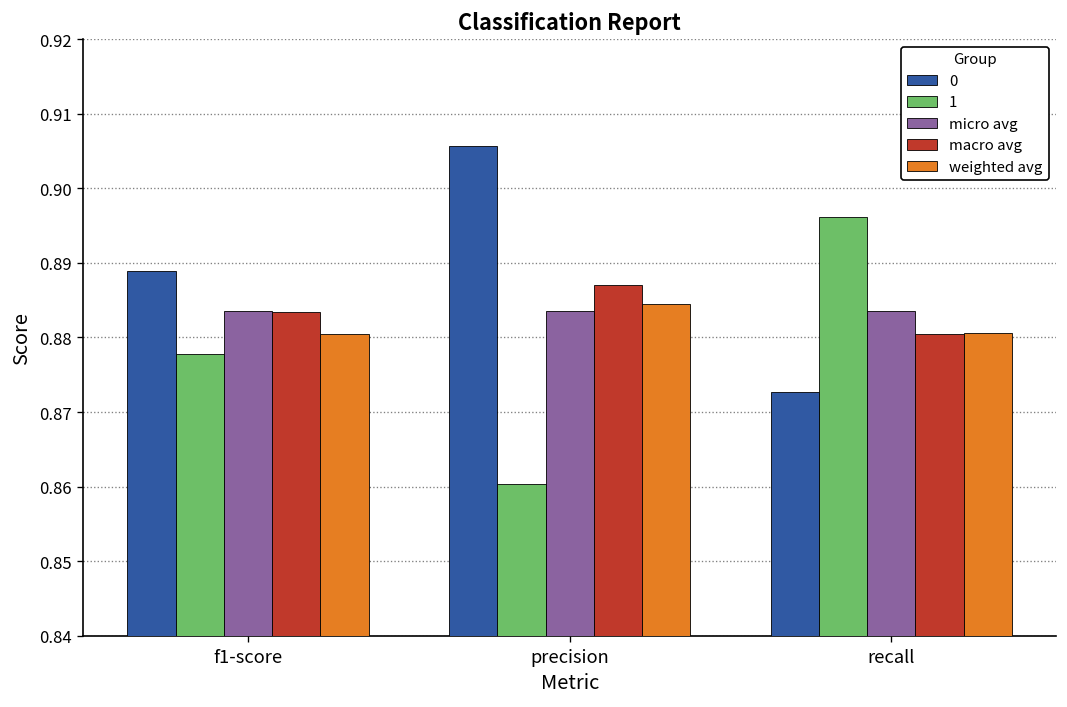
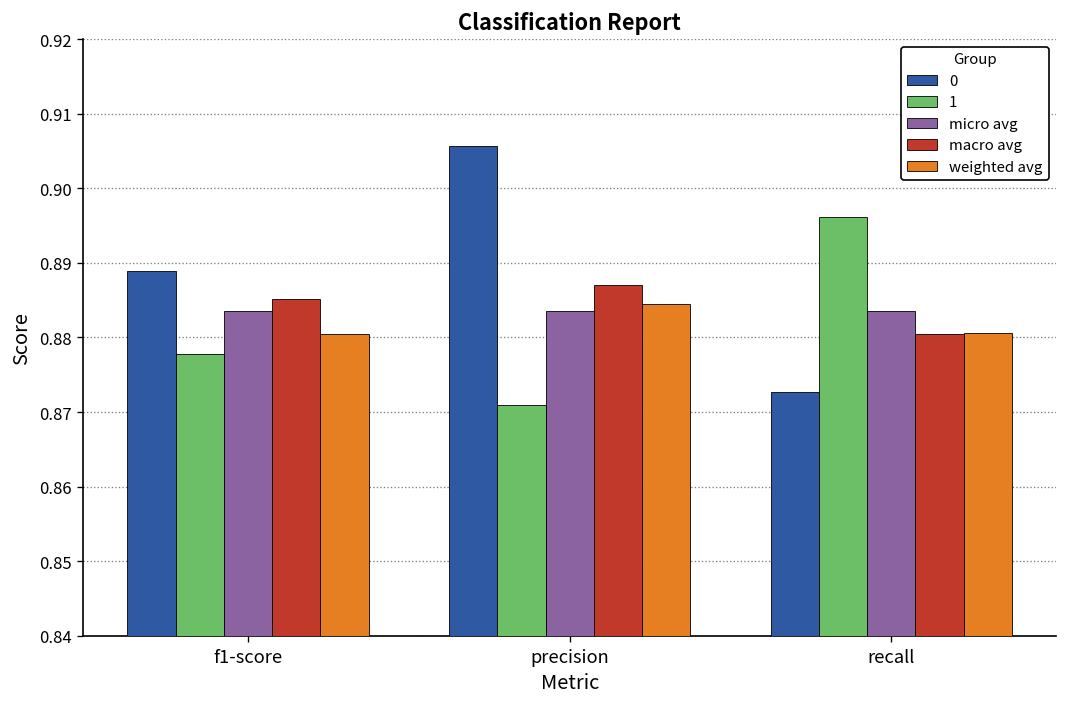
macro avg, f1-score: 0.883 -> 0.885
1, precision: 0.860 -> 0.871
